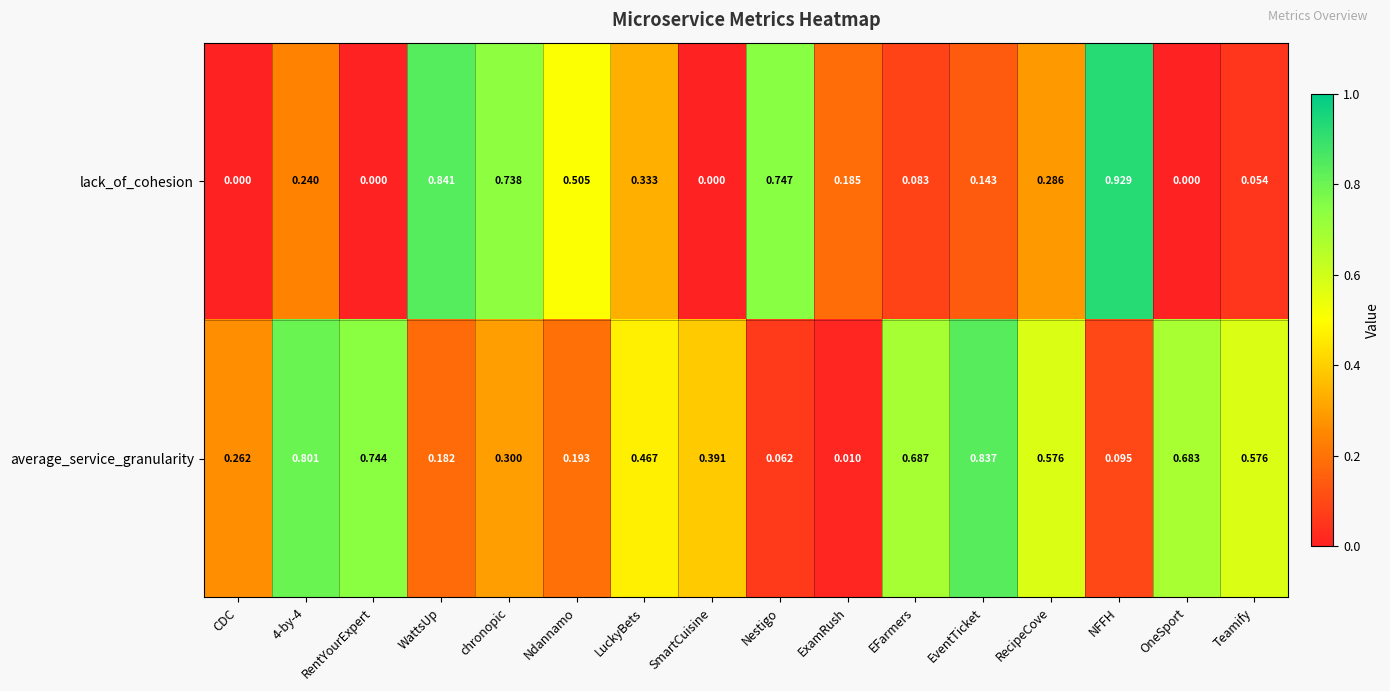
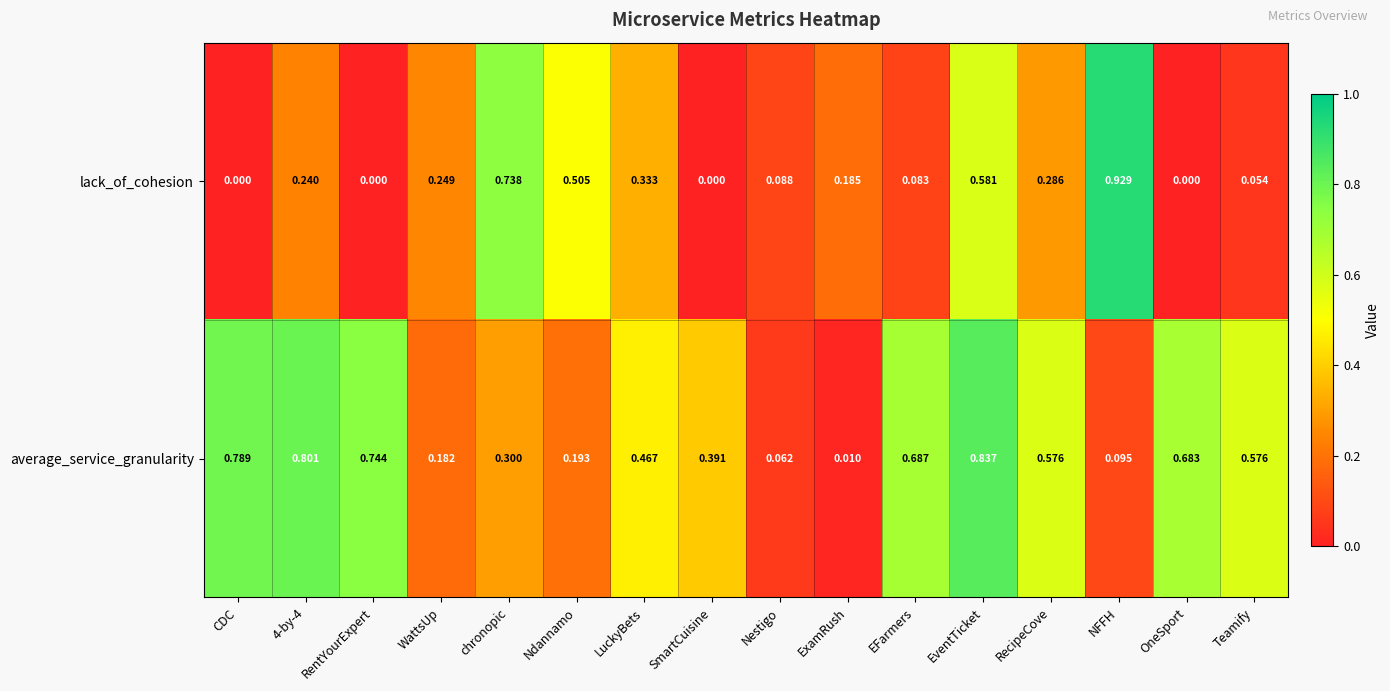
lack_of_cohesion, WattsUp: 0.841 -> 0.249
lack_of_cohesion, Nestigo: 0.747 -> 0.088
lack_of_cohesion, EventTicket: 0.143 -> 0.581
average_service_granularity, CDC: 0.262 -> 0.789
